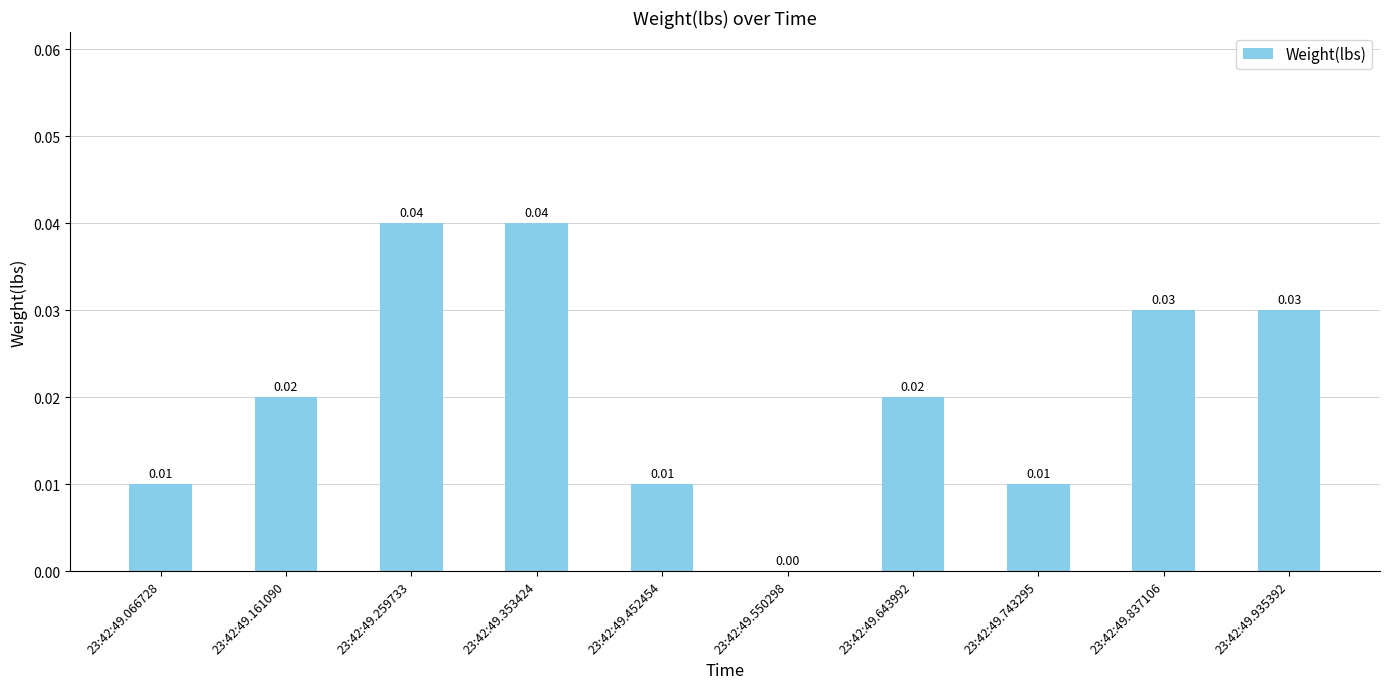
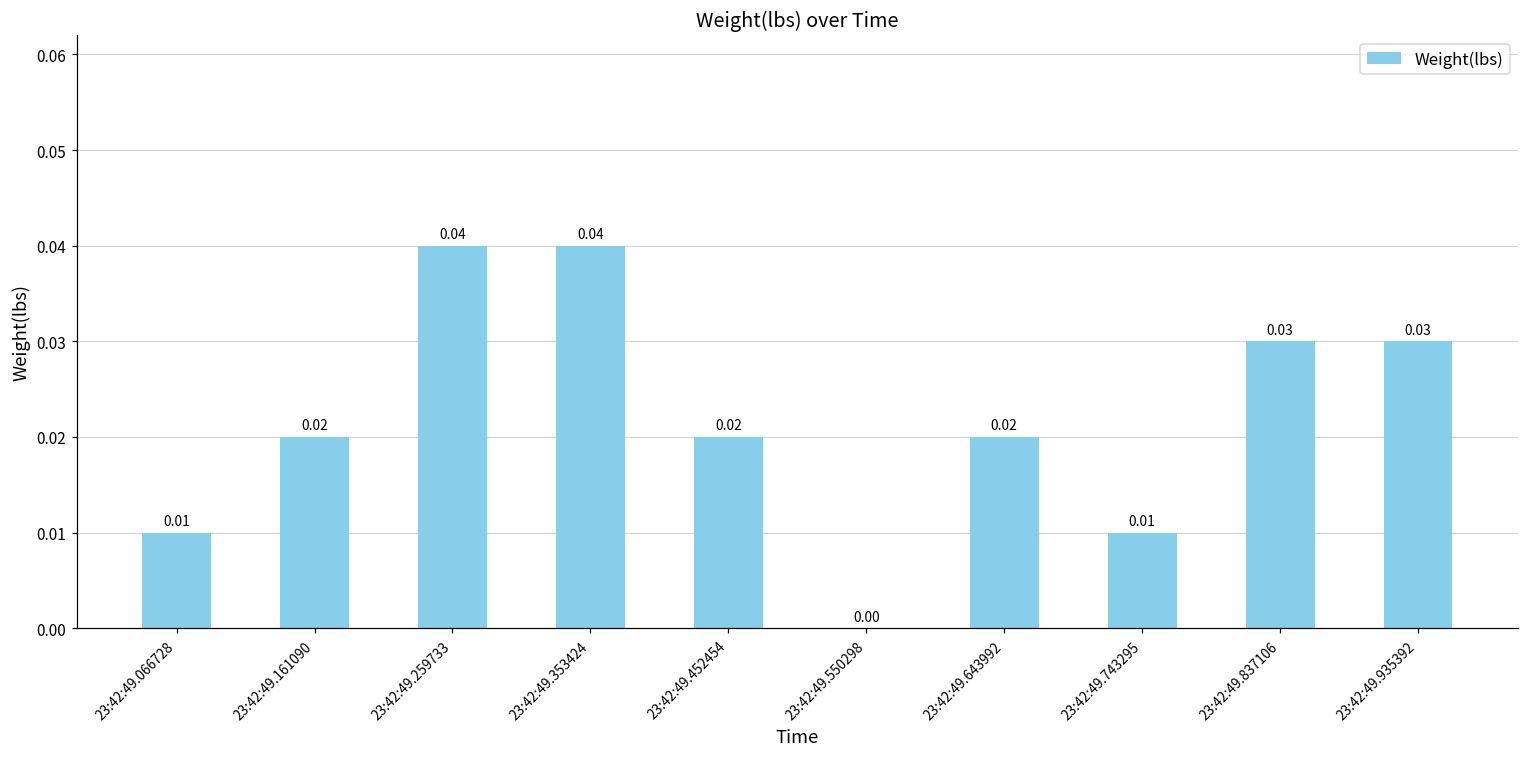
23:42:49.452454: 0.01 -> 0.02
